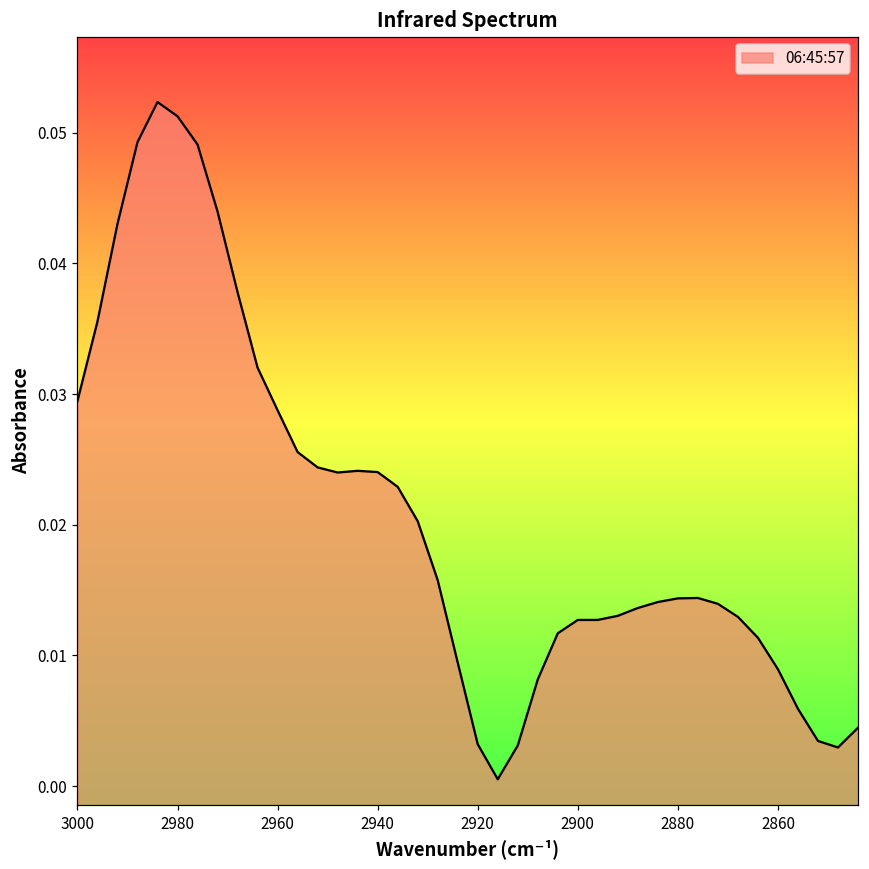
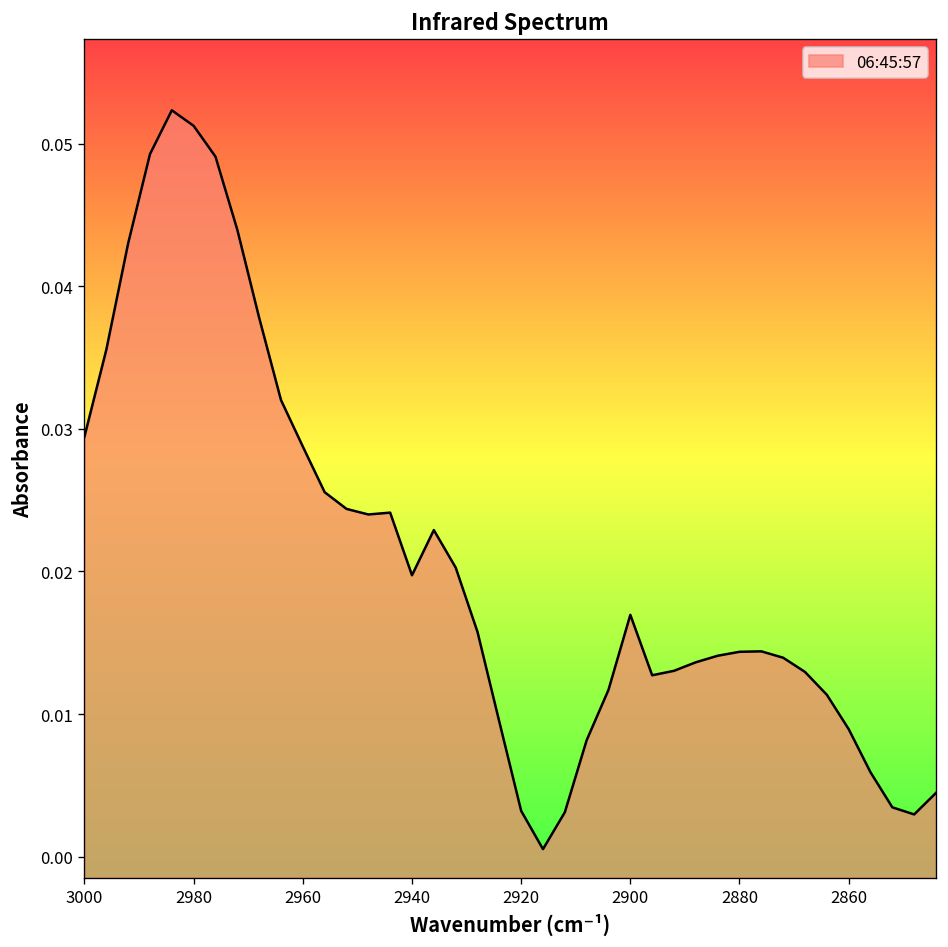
2940: 0.0240 -> 0.0197
2900: 0.0127 -> 0.0170
